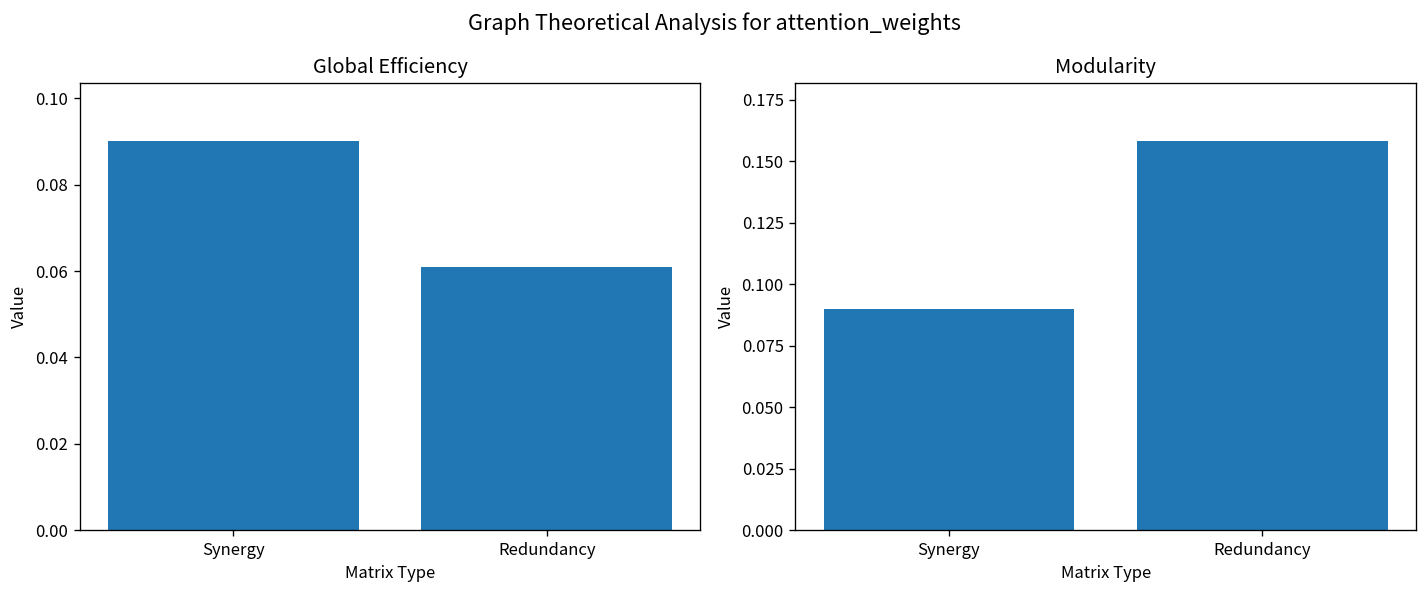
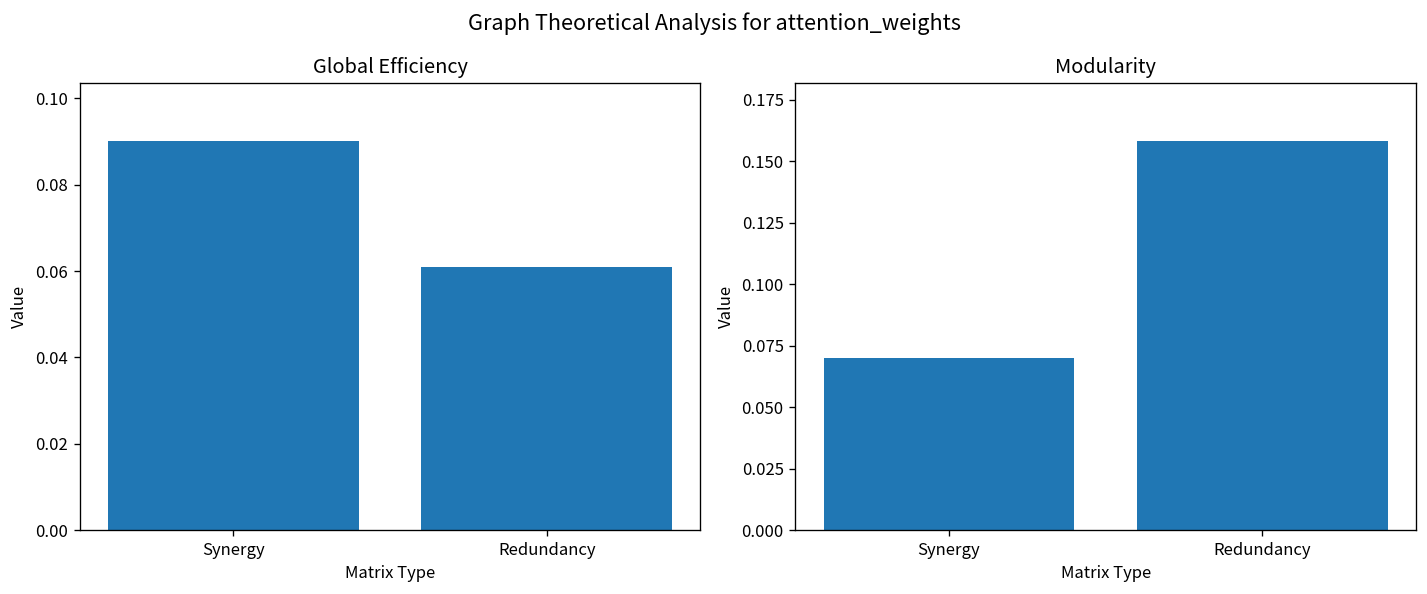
Modularity, Synergy: 0.09 -> 0.07
